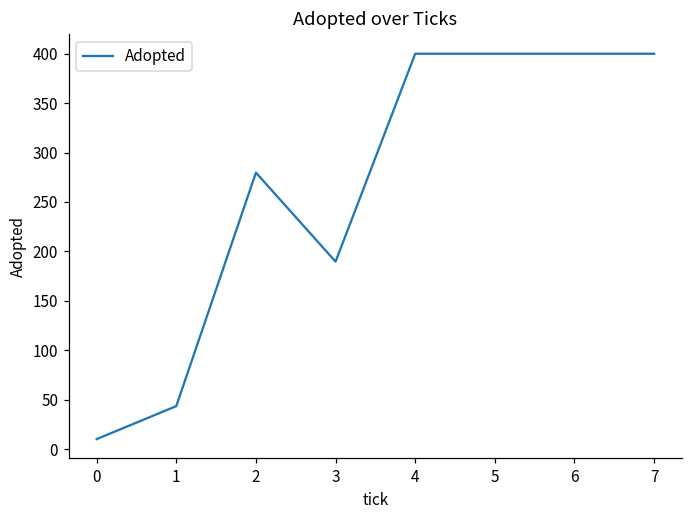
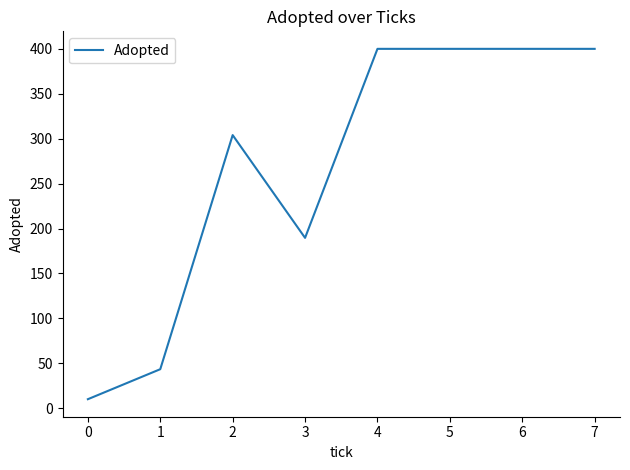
2: 280 -> 300
